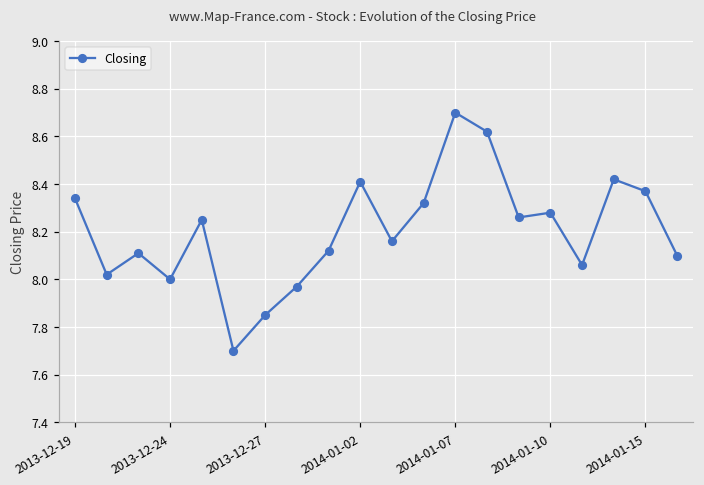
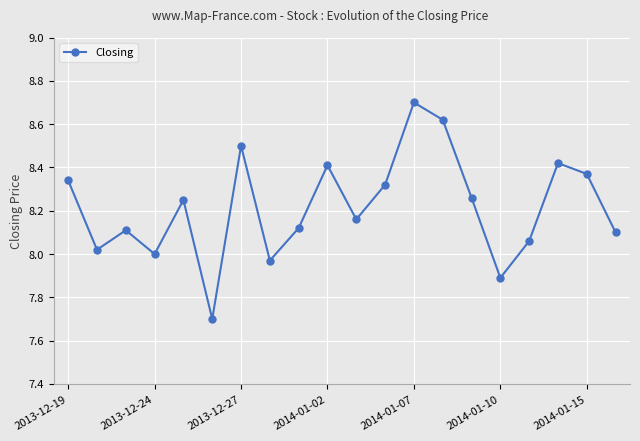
2013-12-27: 7.85 -> 8.50
2014-01-10: 8.28 -> 7.89
